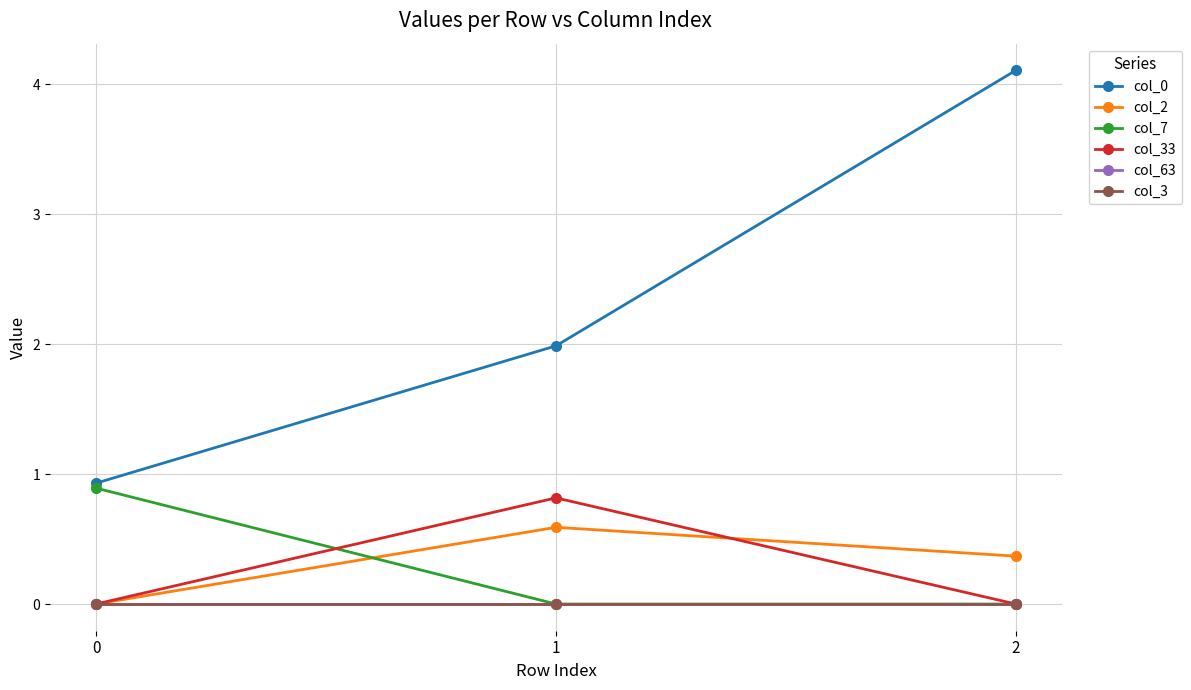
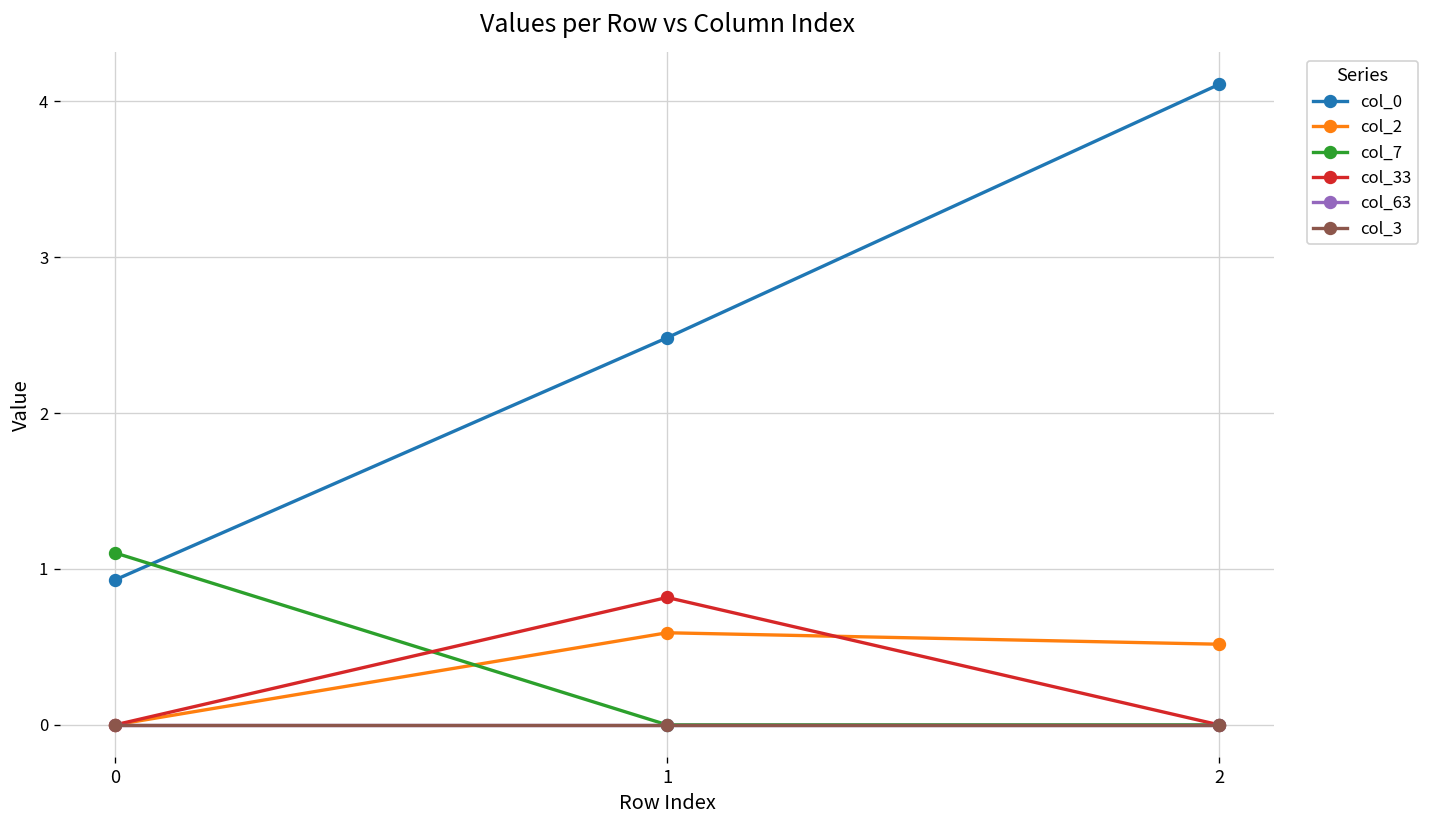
col_7, 0: 0.89 -> 1.10
col_0, 1: 1.99 -> 2.48
col_2, 2: 0.37 -> 0.52
